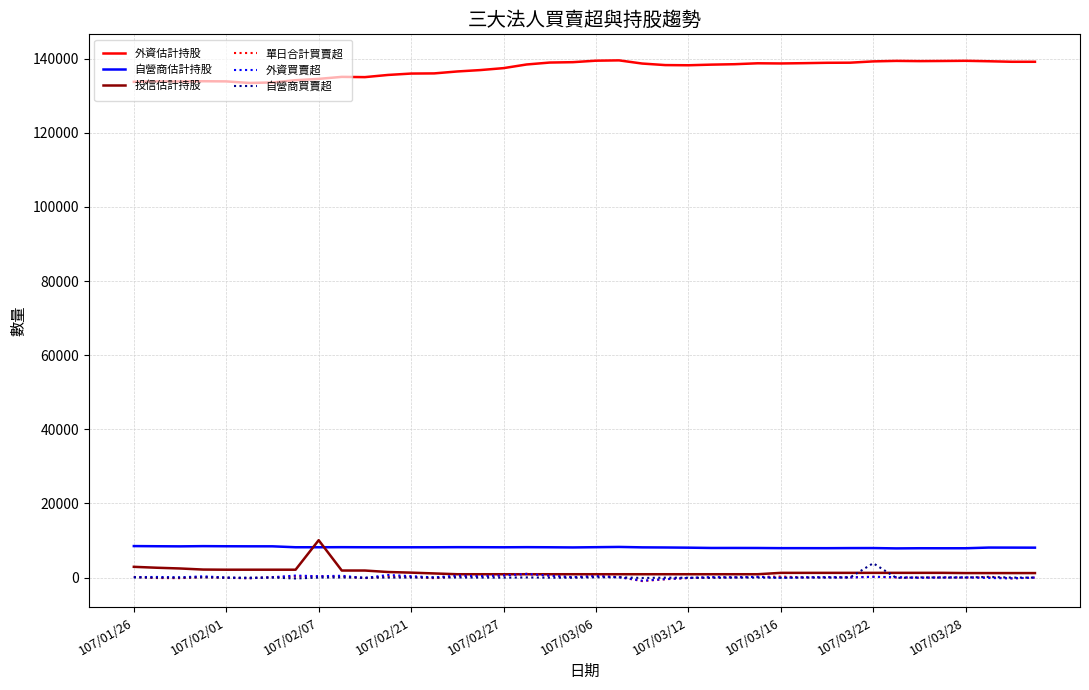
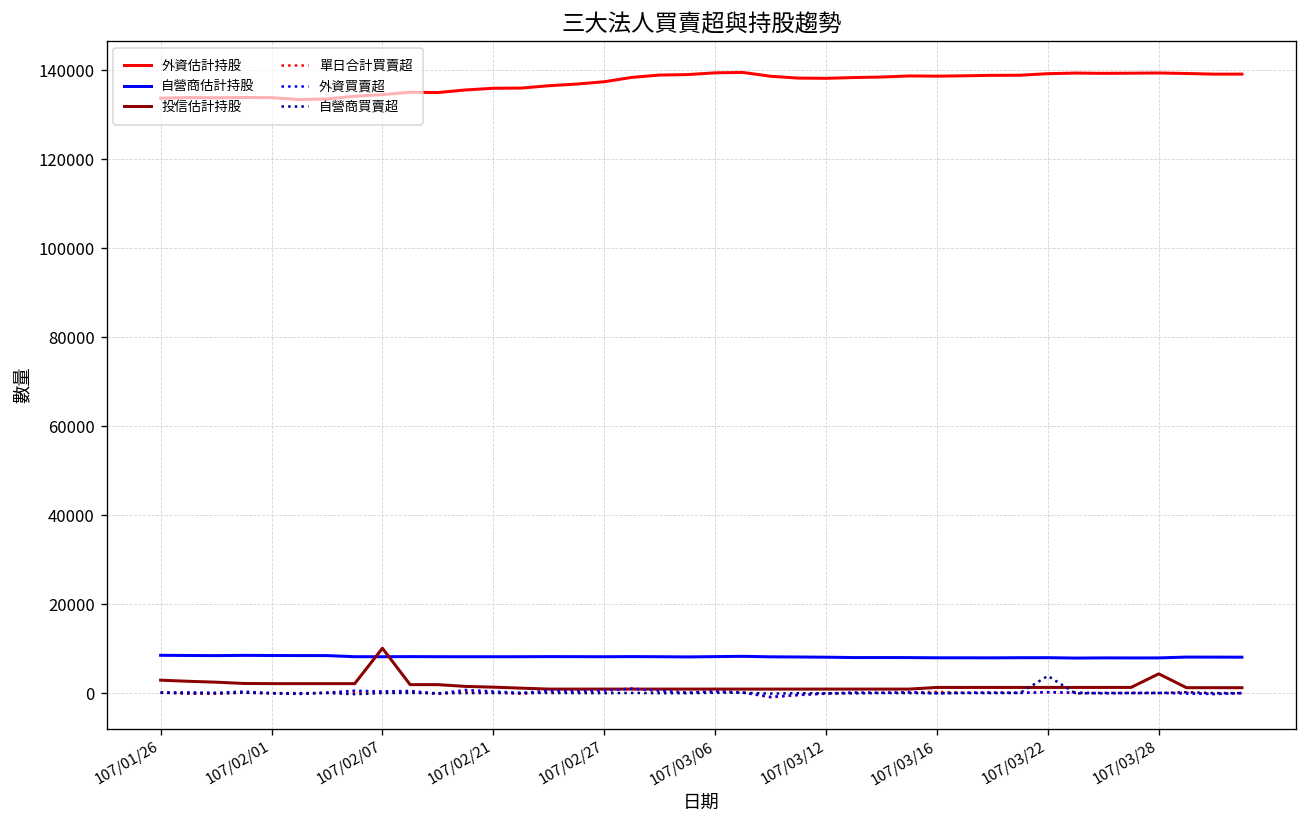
投信估計持股, 107/03/28: 1000 -> 4000
